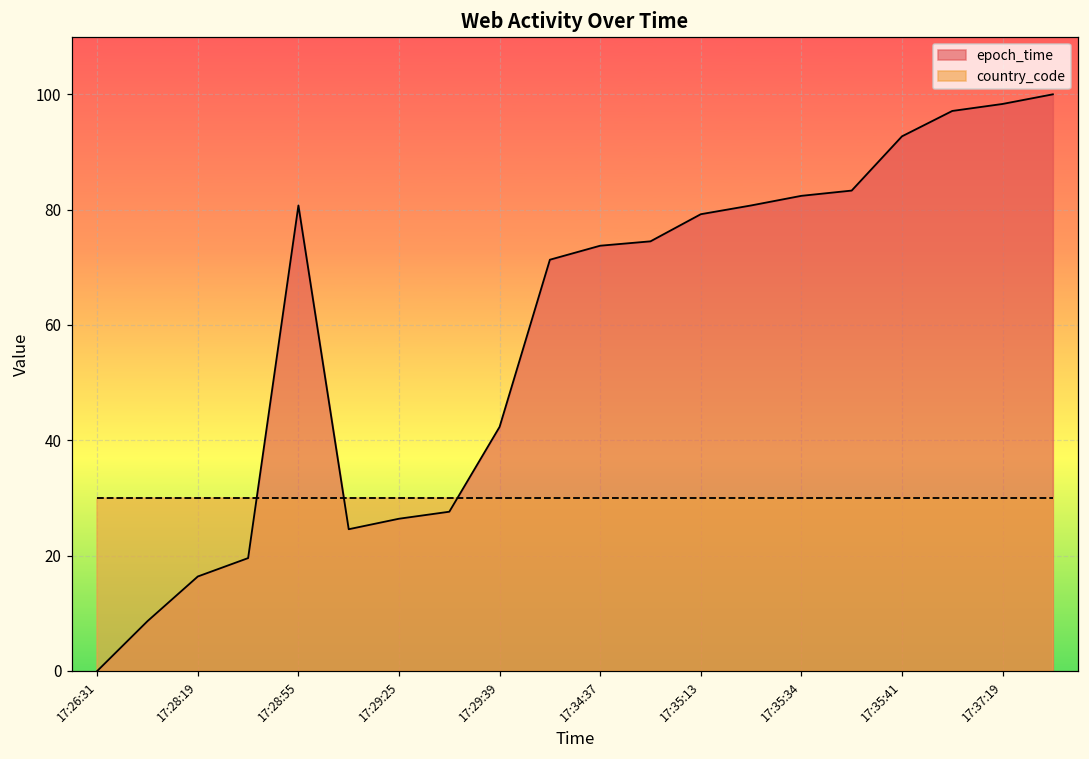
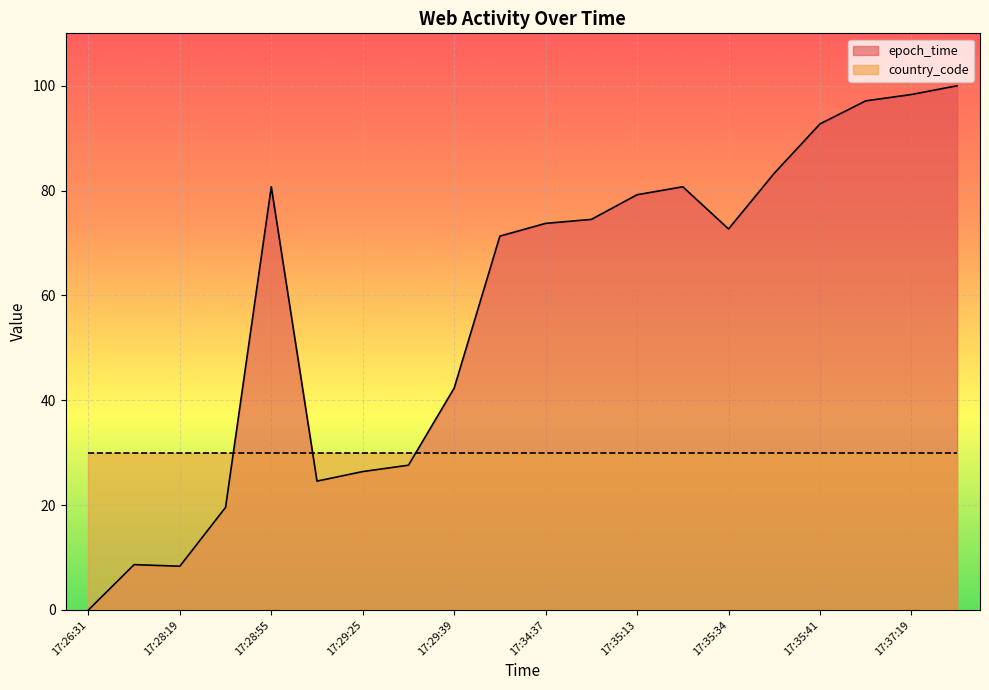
epoch_time, 17:28:19: 16 -> 8
epoch_time, 17:35:34: 82 -> 73
